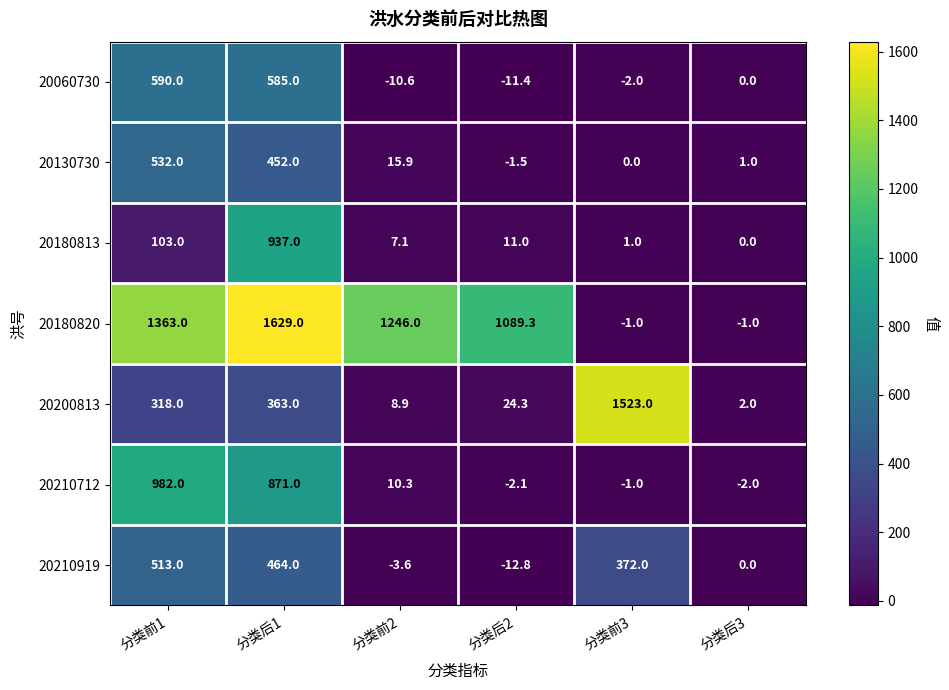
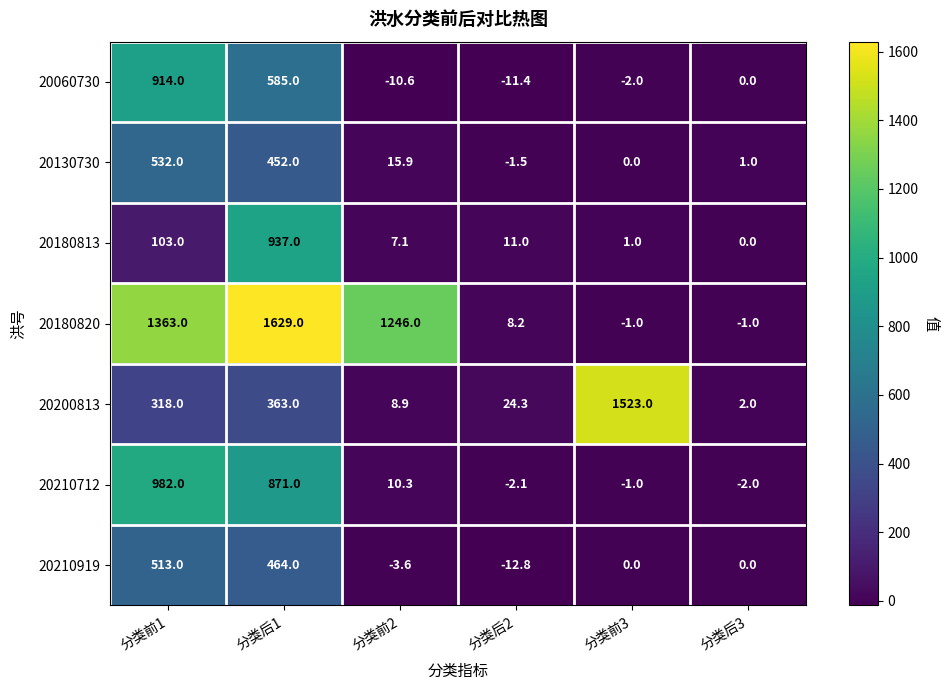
20060730, 分类前1: 590.0 -> 914.0
20180820, 分类后2: 1089.3 -> 8.2
20210919, 分类前3: 372.0 -> 0.0
